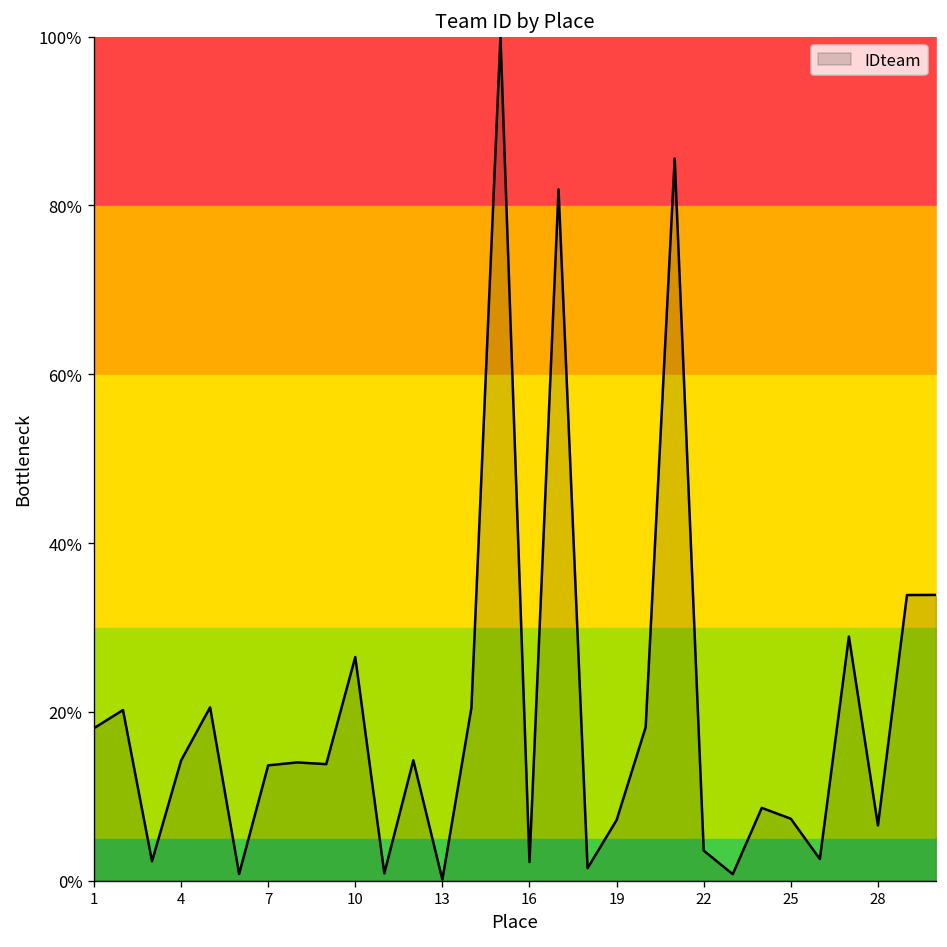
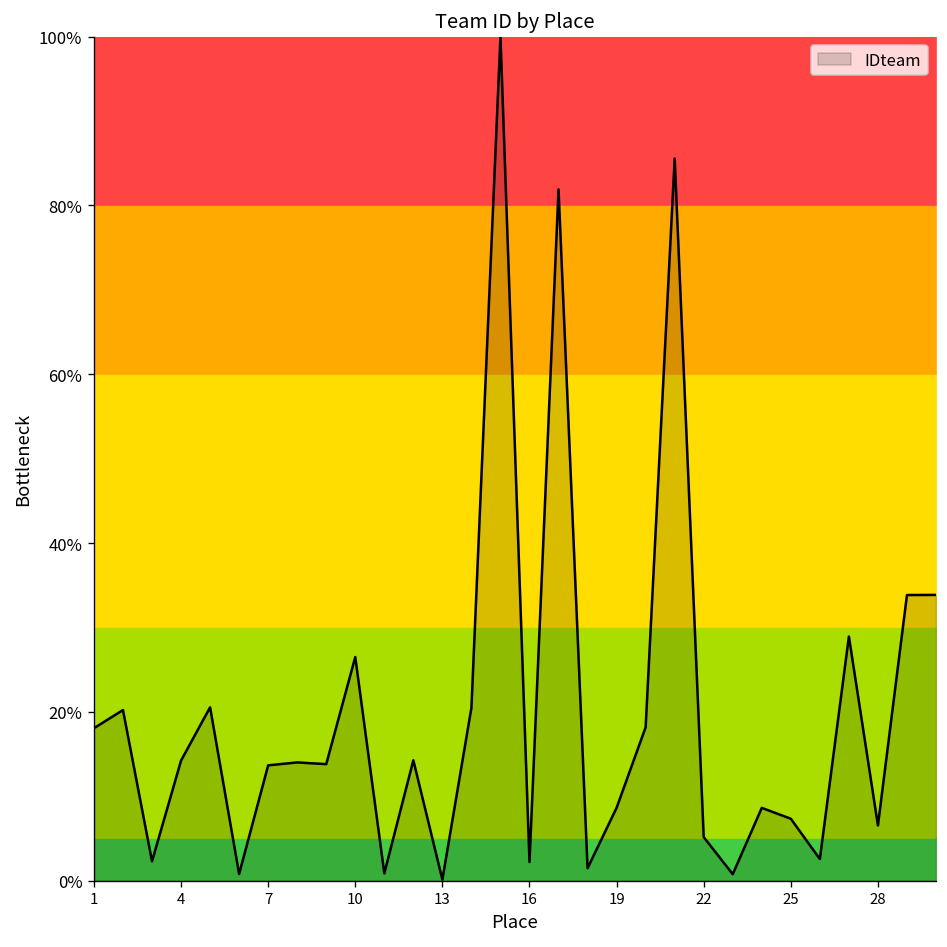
IDteam, 19: 7% -> 9%
IDteam, 22: 4% -> 5%
